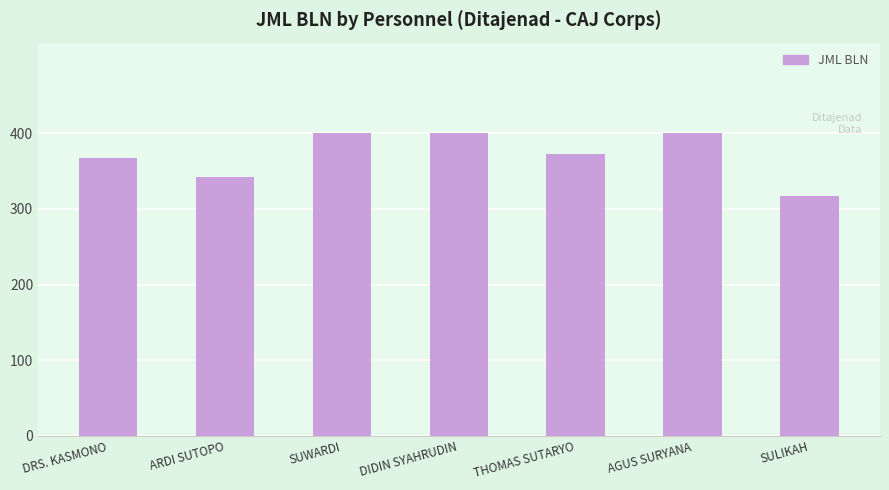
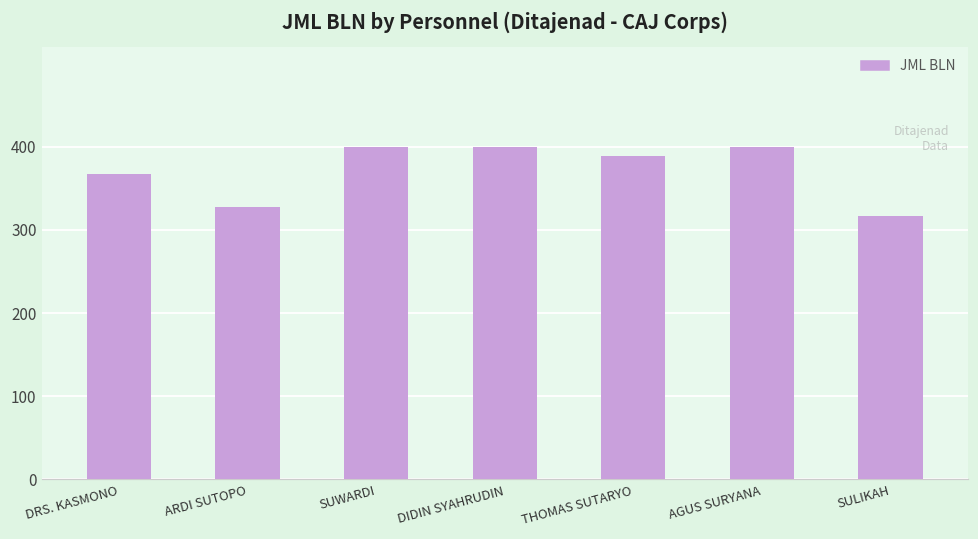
ARDI SUTOPO: 340 -> 330
THOMAS SUTARYO: 370 -> 390
